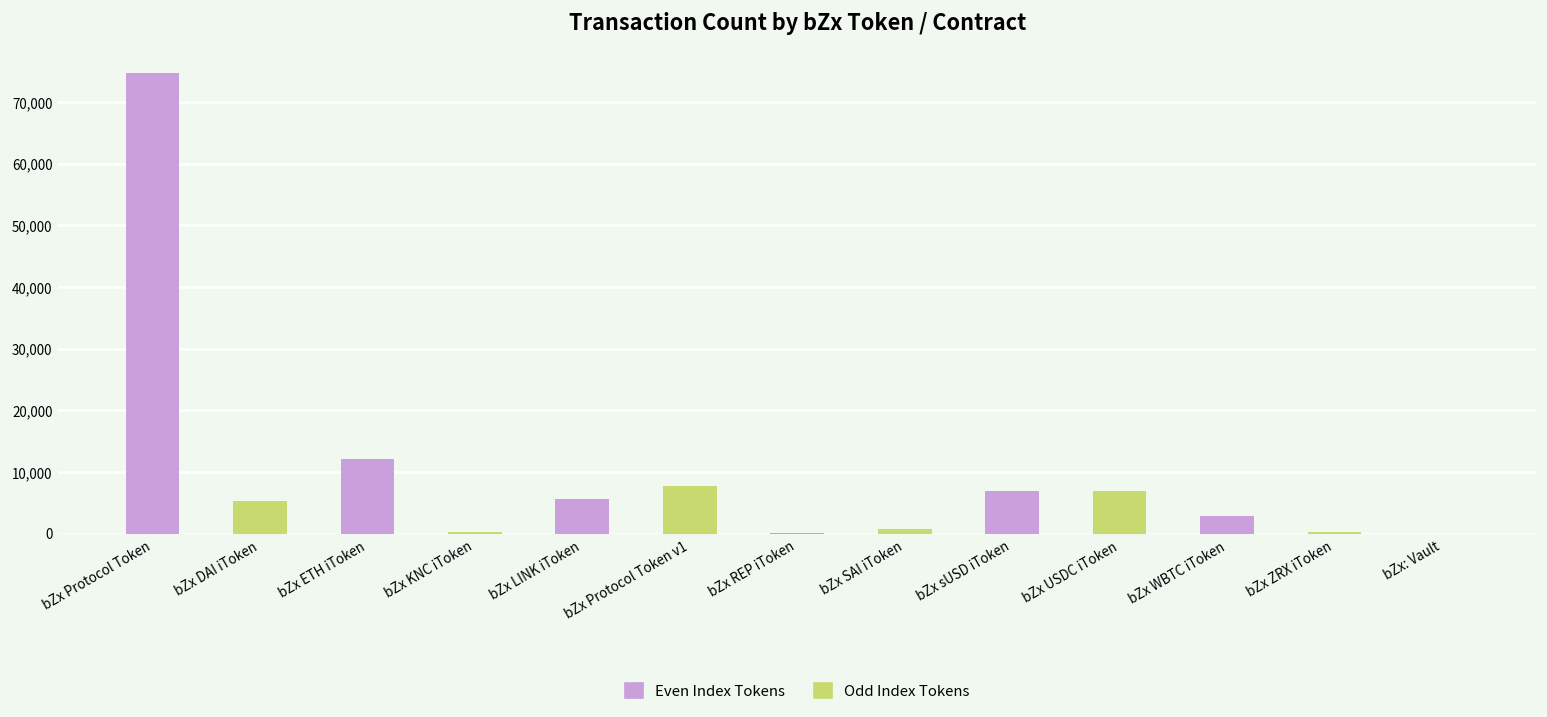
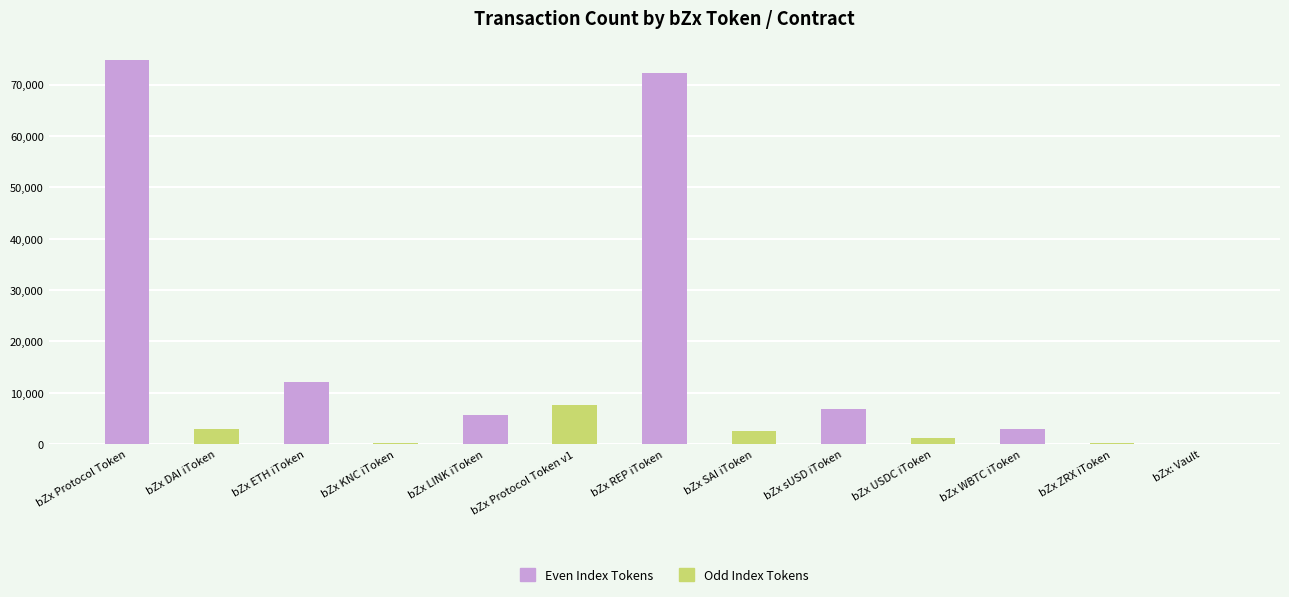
bZx DAI iToken: 5,000 -> 3,000
bZx REP iToken: 0 -> 72,000
bZx SAI iToken: 1,000 -> 3,000
bZx USDC iToken: 7,000 -> 1,000
